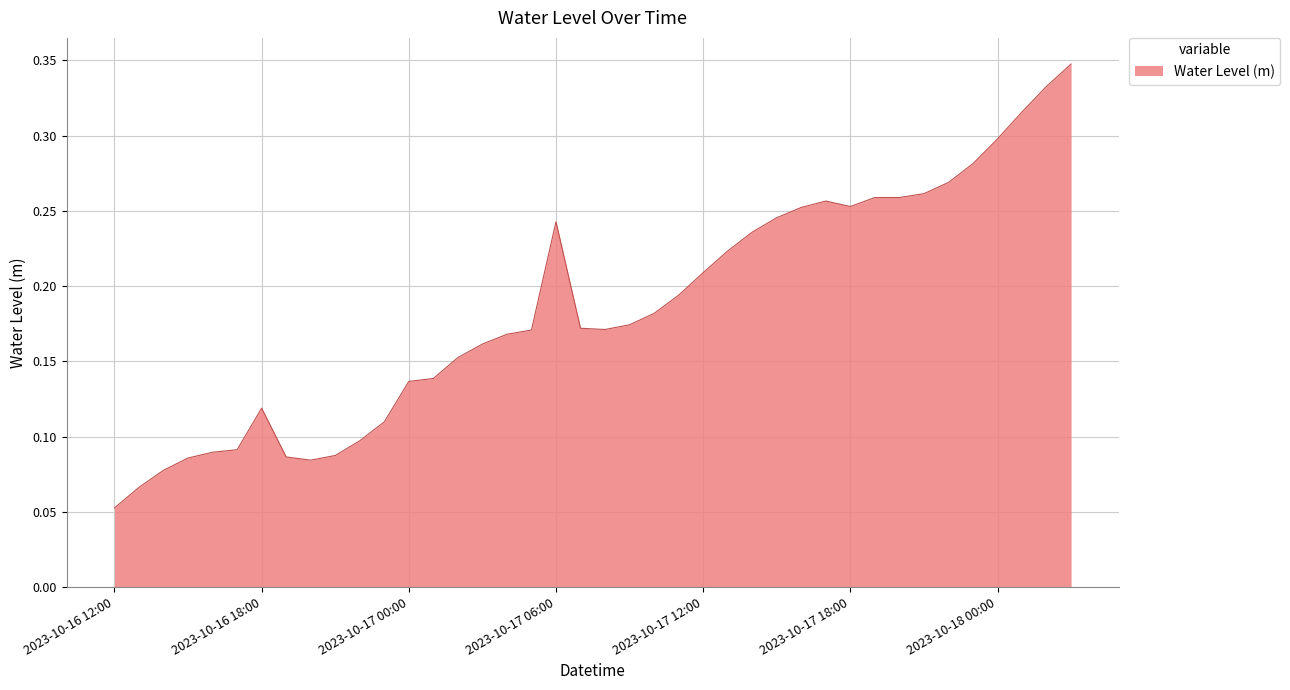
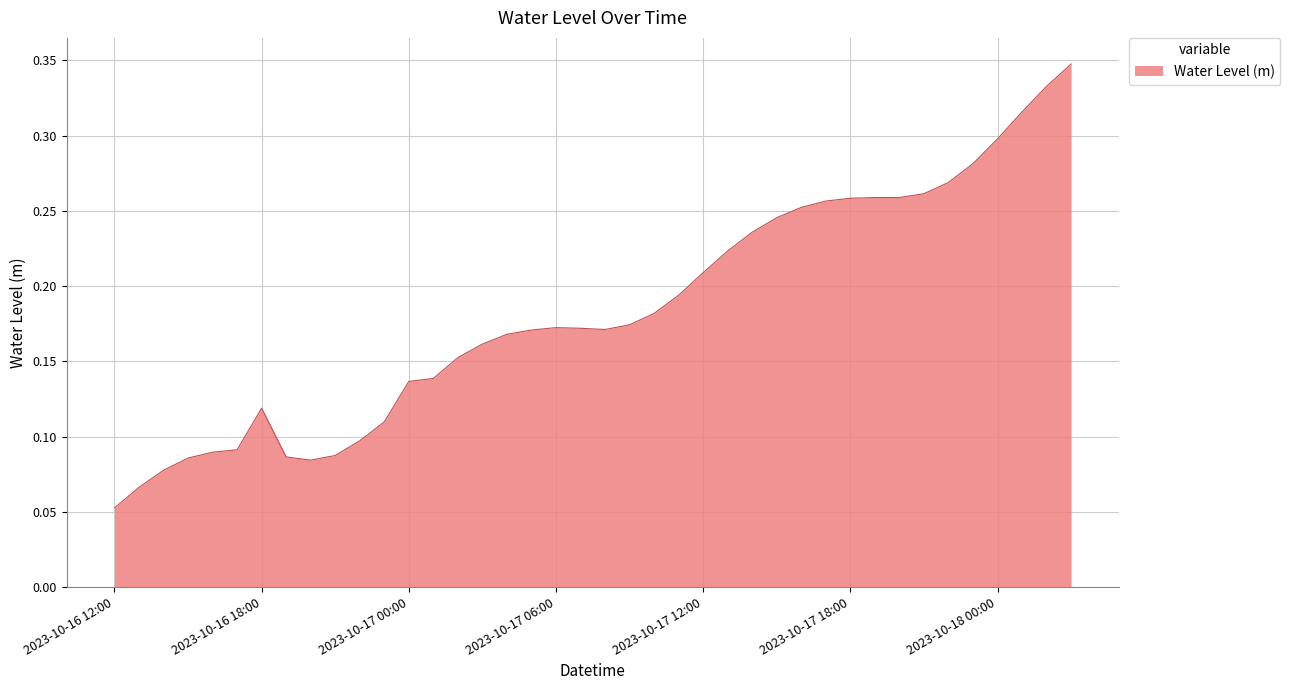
2023-10-17 06:00: 0.243 -> 0.172
2023-10-17 18:00: 0.253 -> 0.258
